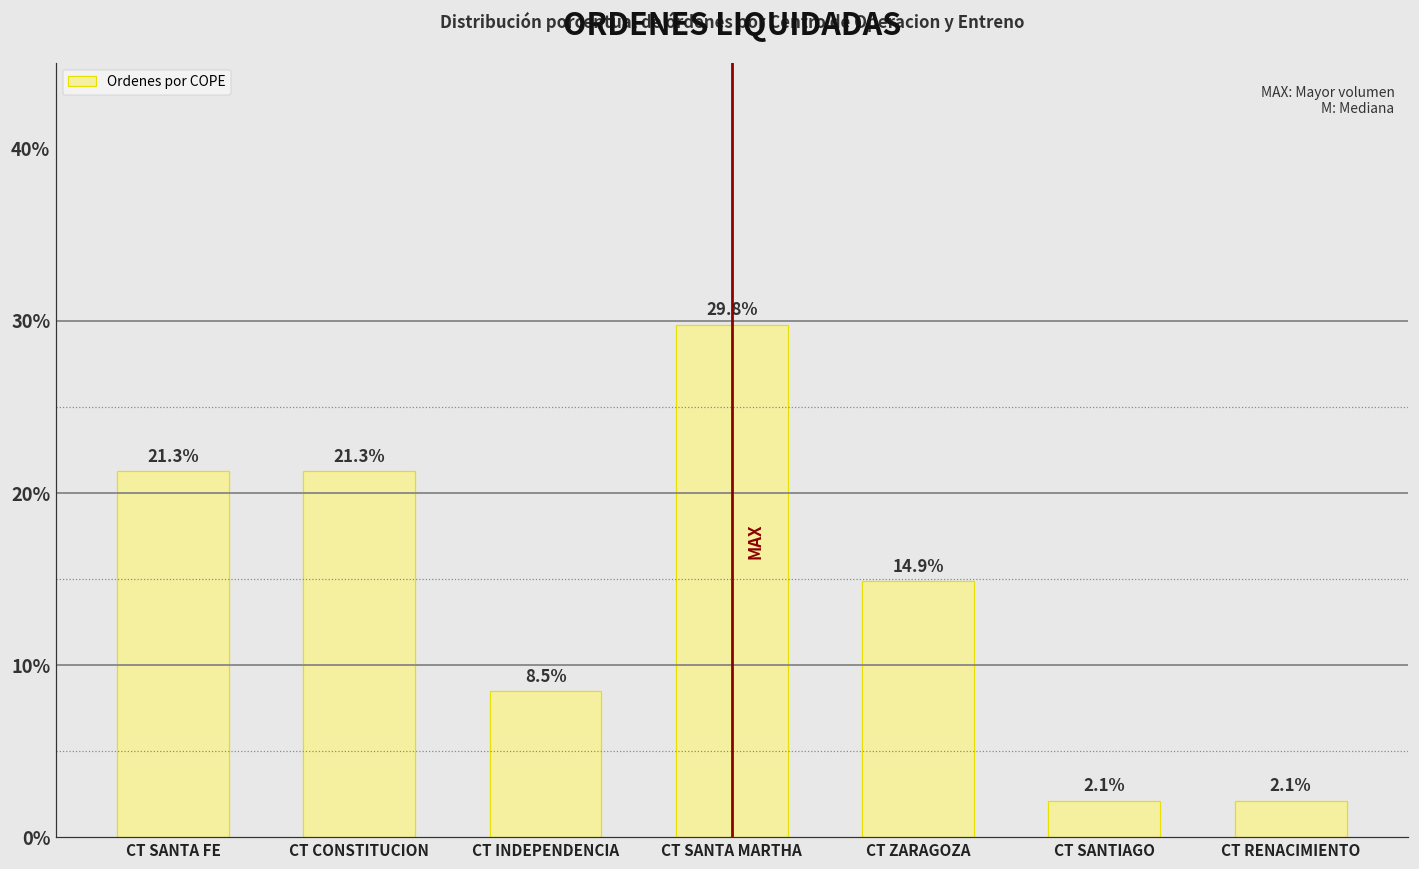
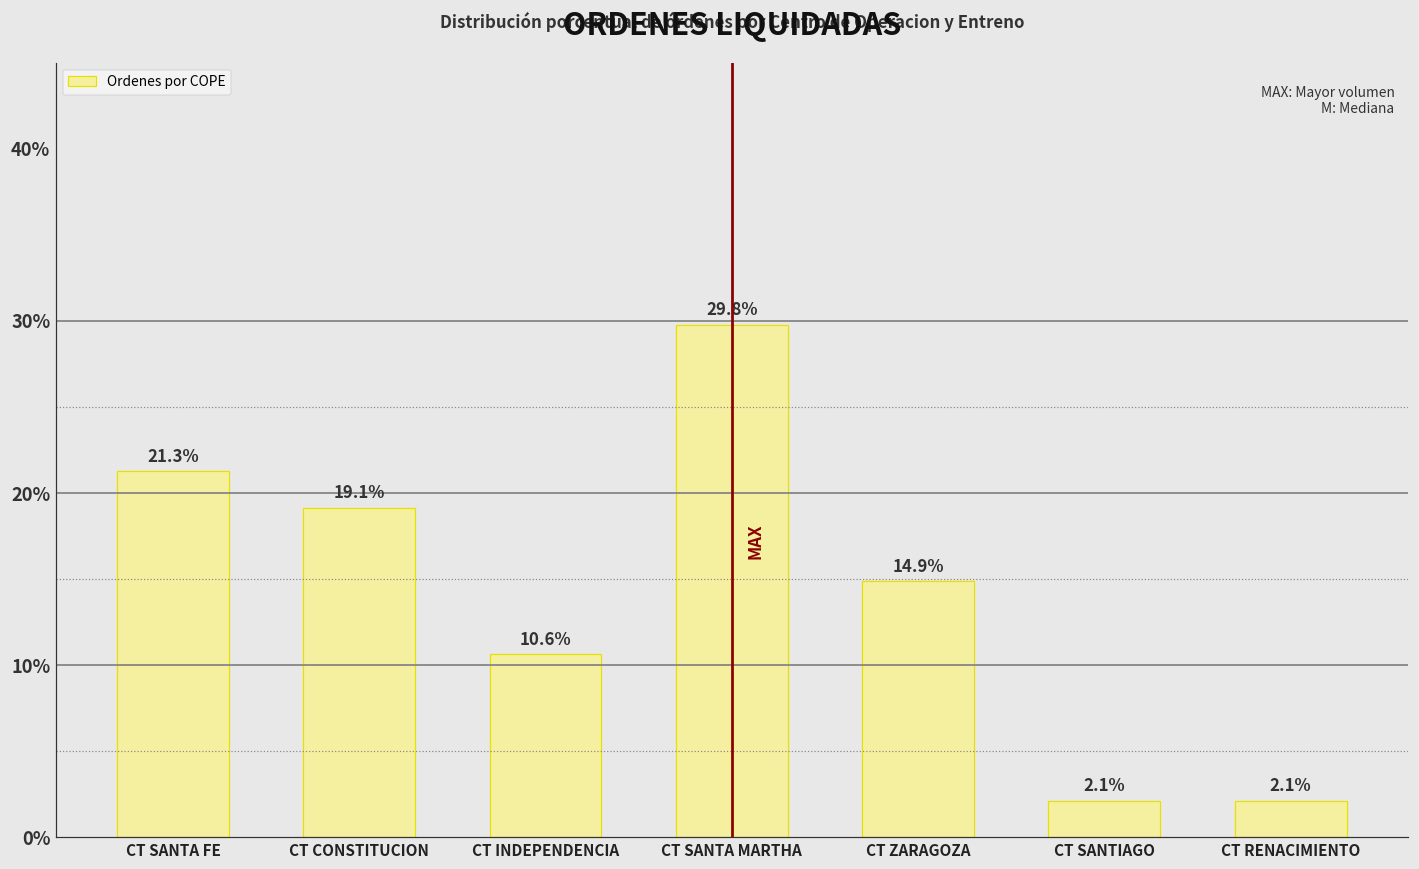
CT CONSTITUCION: 21.3% -> 19.1%
CT INDEPENDENCIA: 8.5% -> 10.6%
